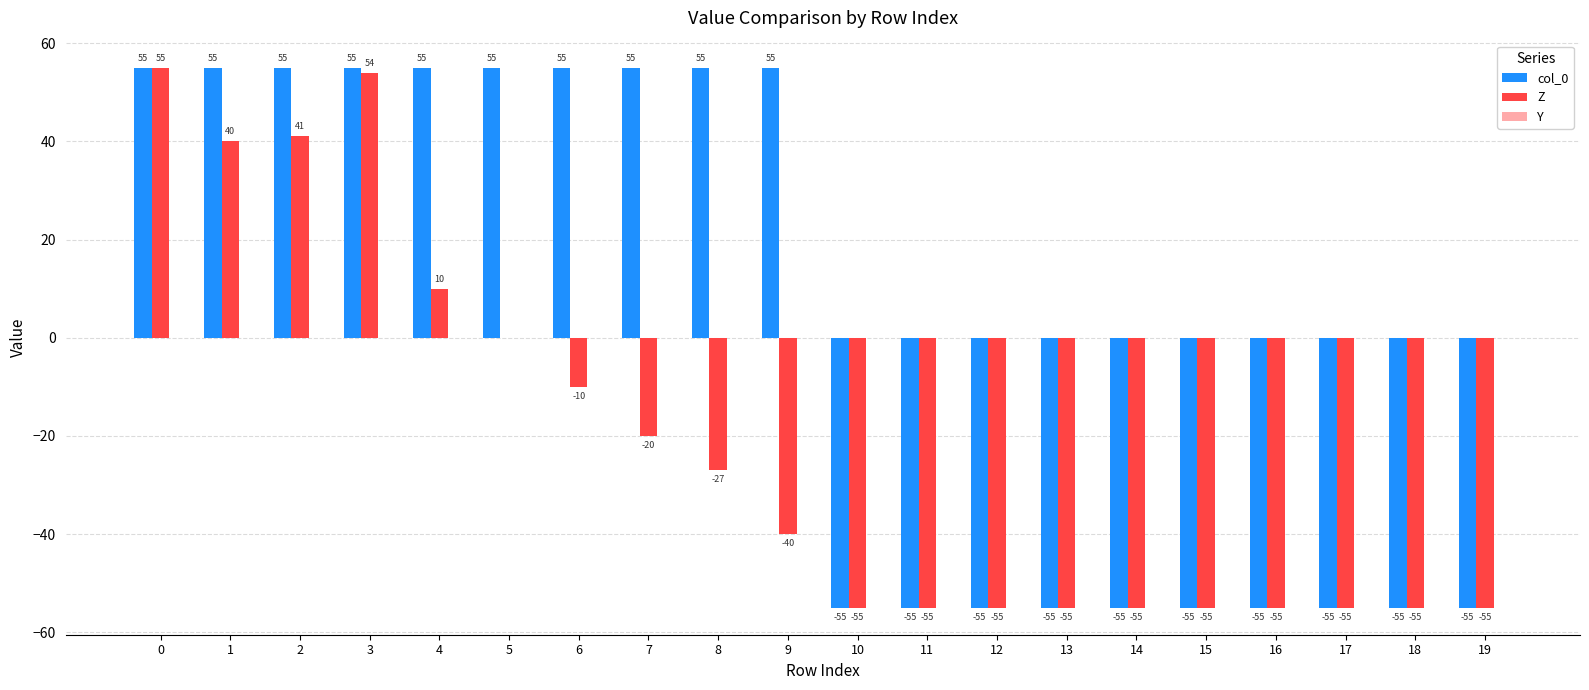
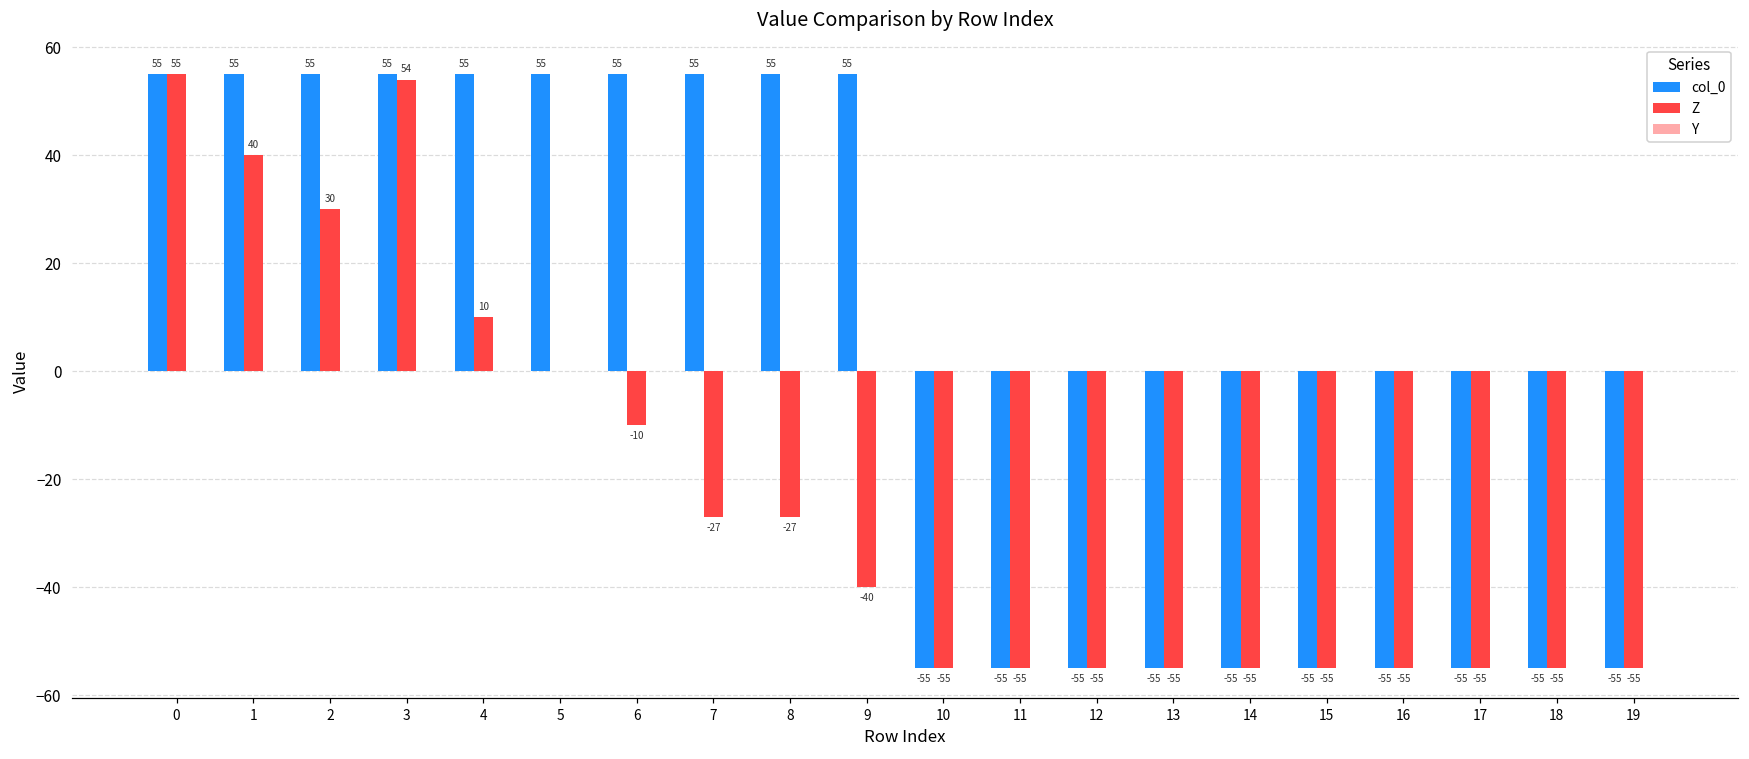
Z, 2: 41 -> 30
Z, 7: -20 -> -27
